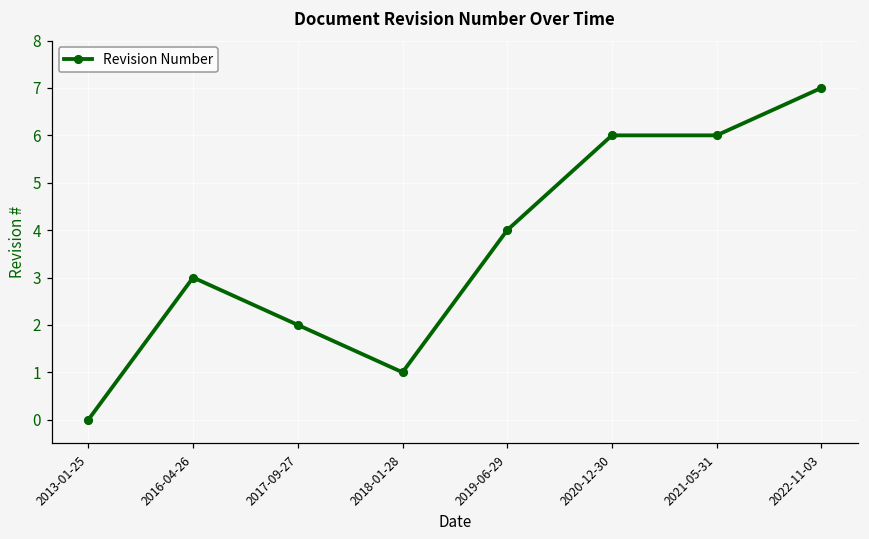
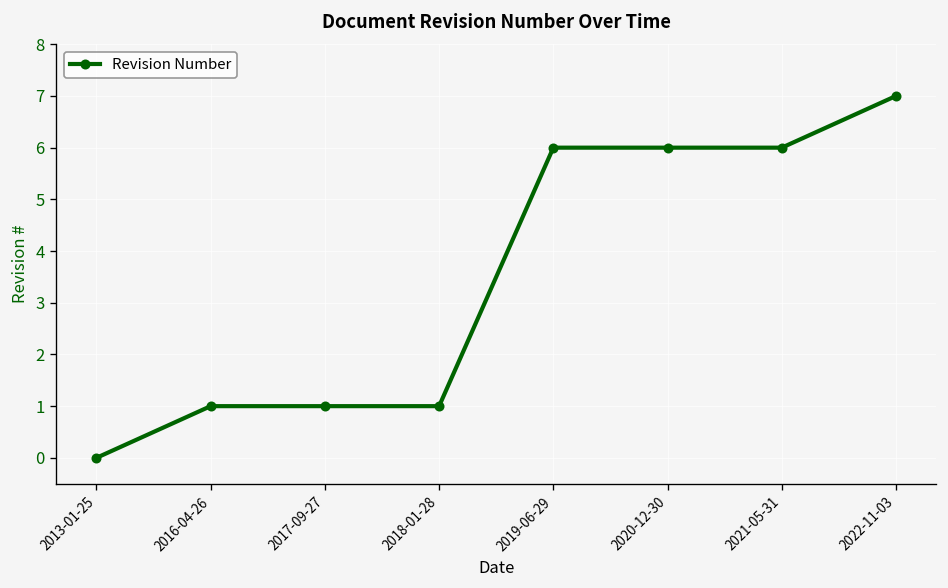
2016-04-26: 3 -> 1
2017-09-27: 2 -> 1
2019-06-29: 4 -> 6
